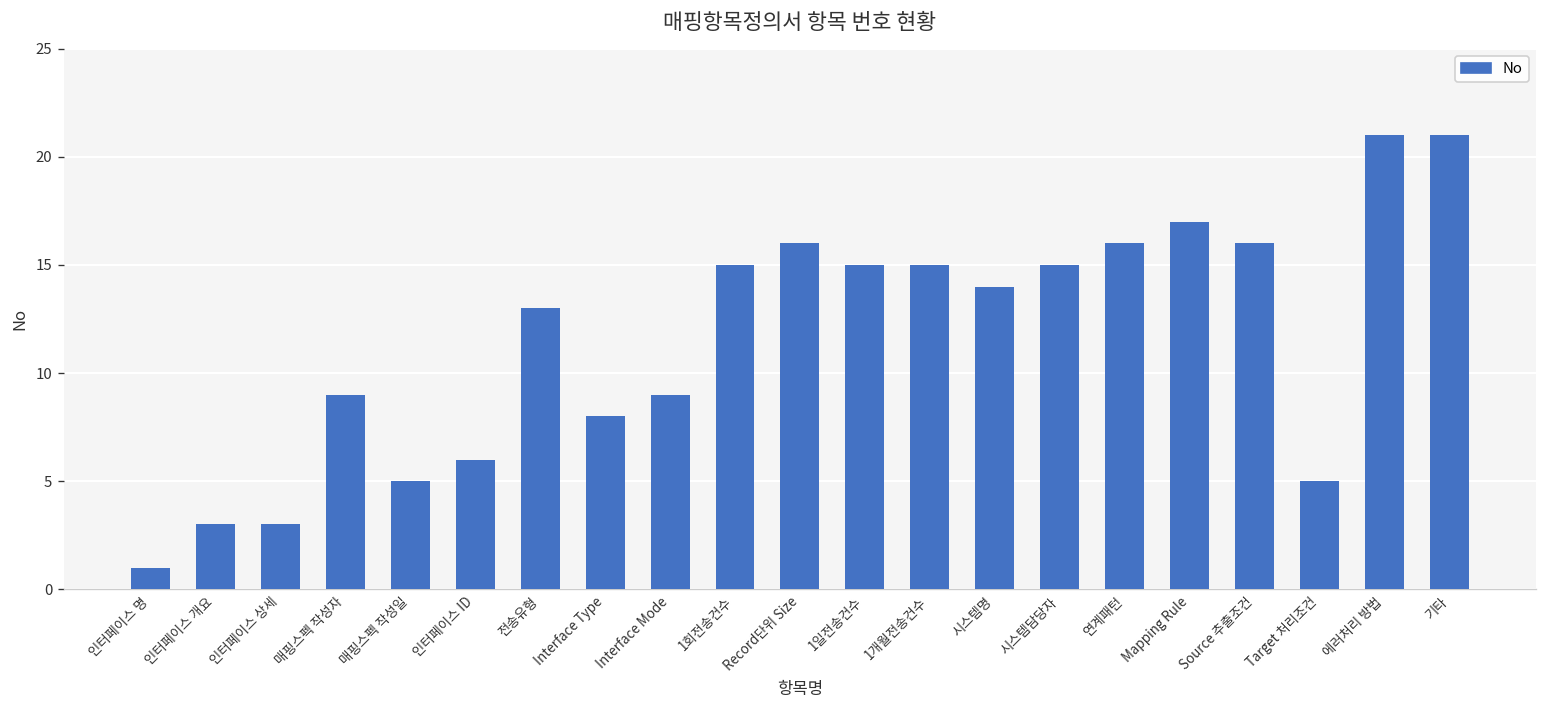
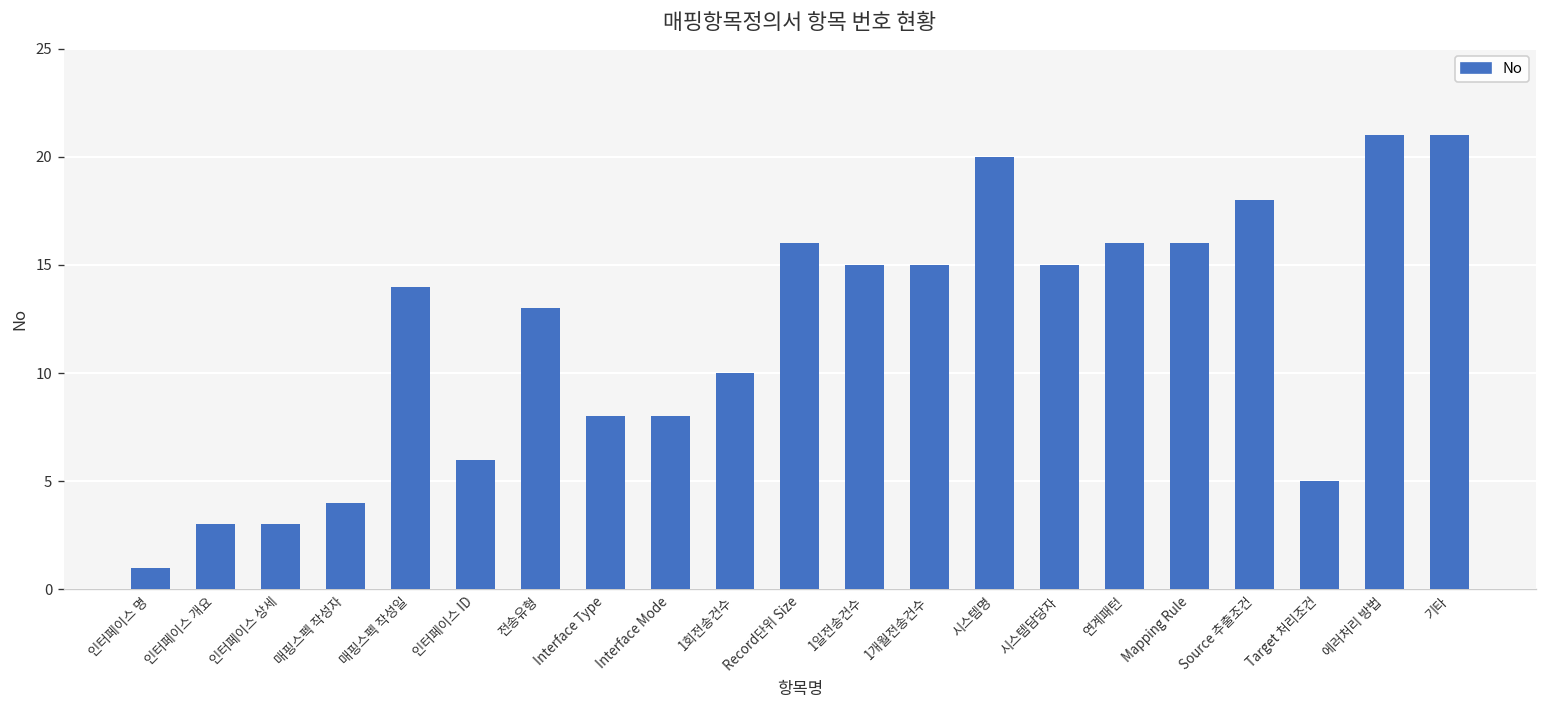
매핑스펙 작성자: 9 -> 4
매핑스펙 작성일: 5 -> 14
Interface Mode: 9 -> 8
1회전송건수: 15 -> 10
시스템명: 14 -> 20
Mapping Rule: 17 -> 16
Source 추출조건: 16 -> 18
